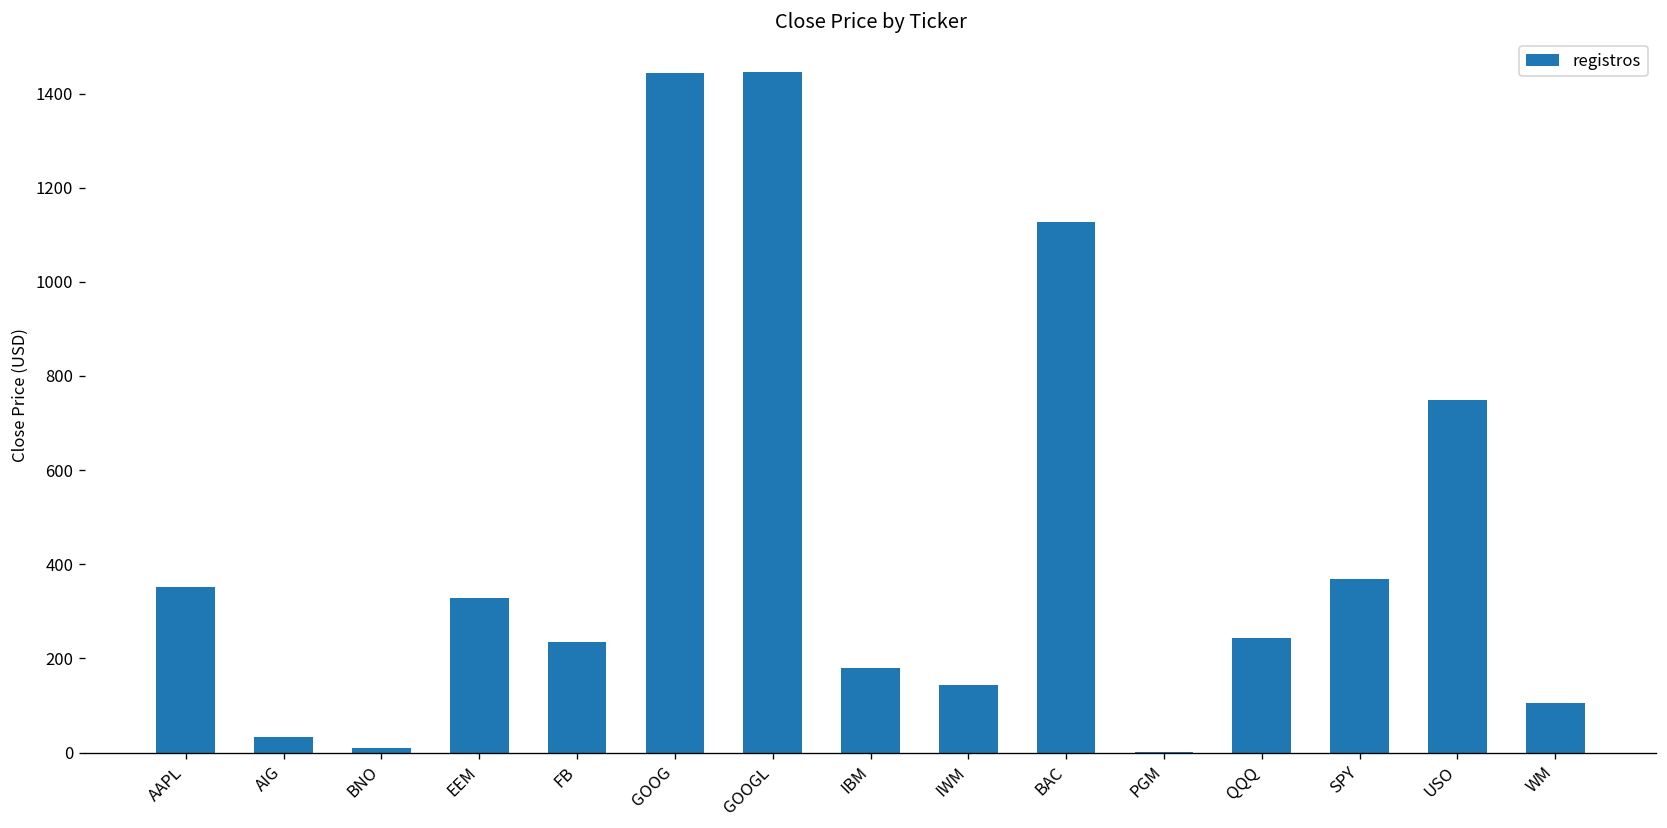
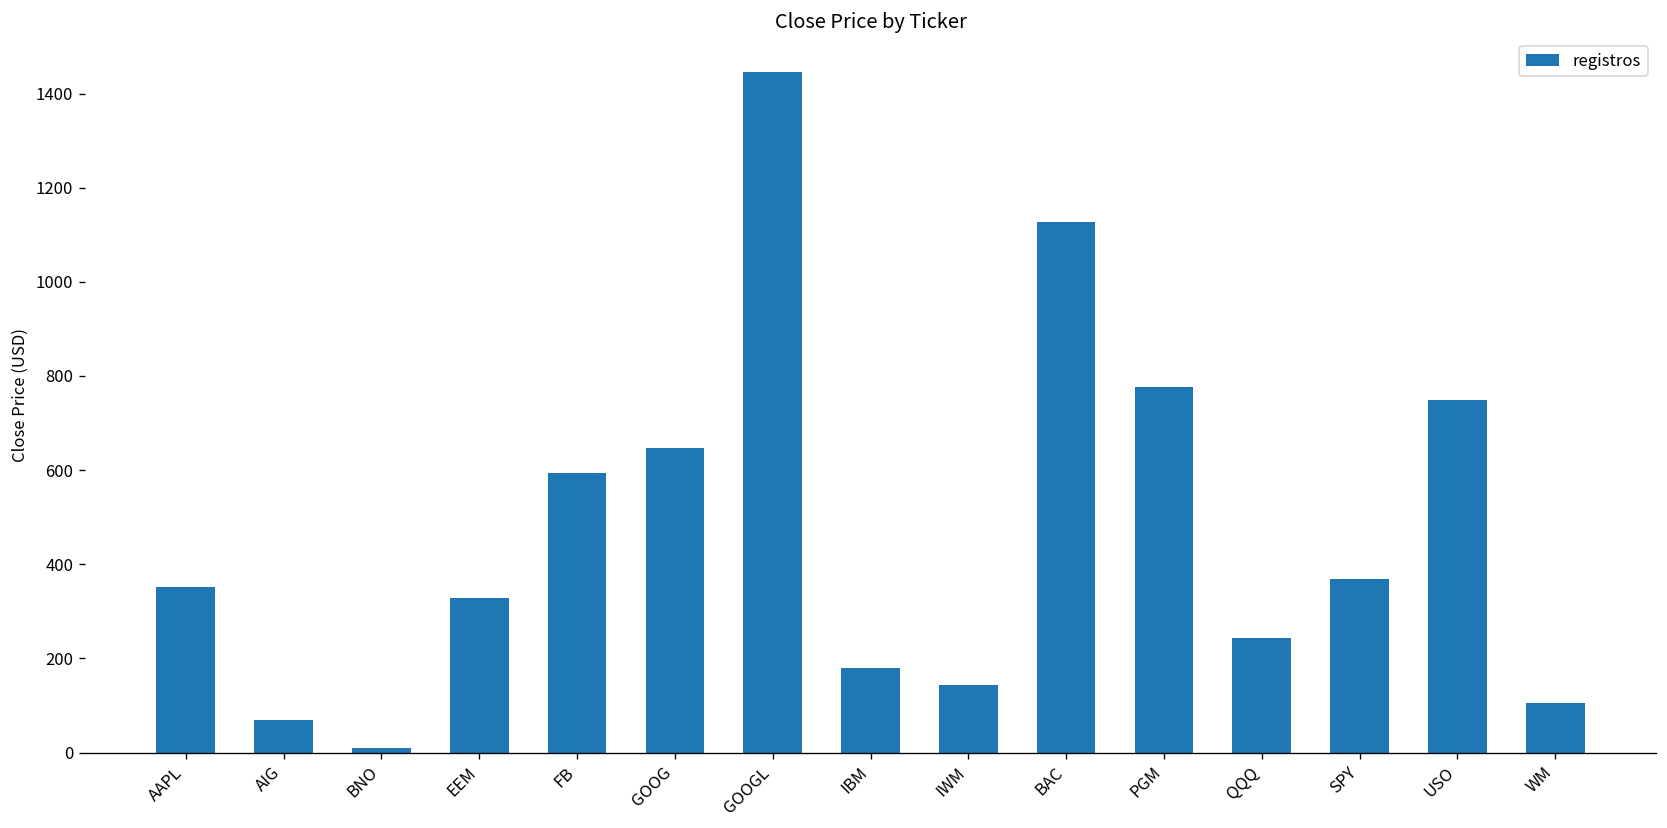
AIG: 30 -> 70
FB: 240 -> 590
GOOG: 1440 -> 650
PGM: 0 -> 780
